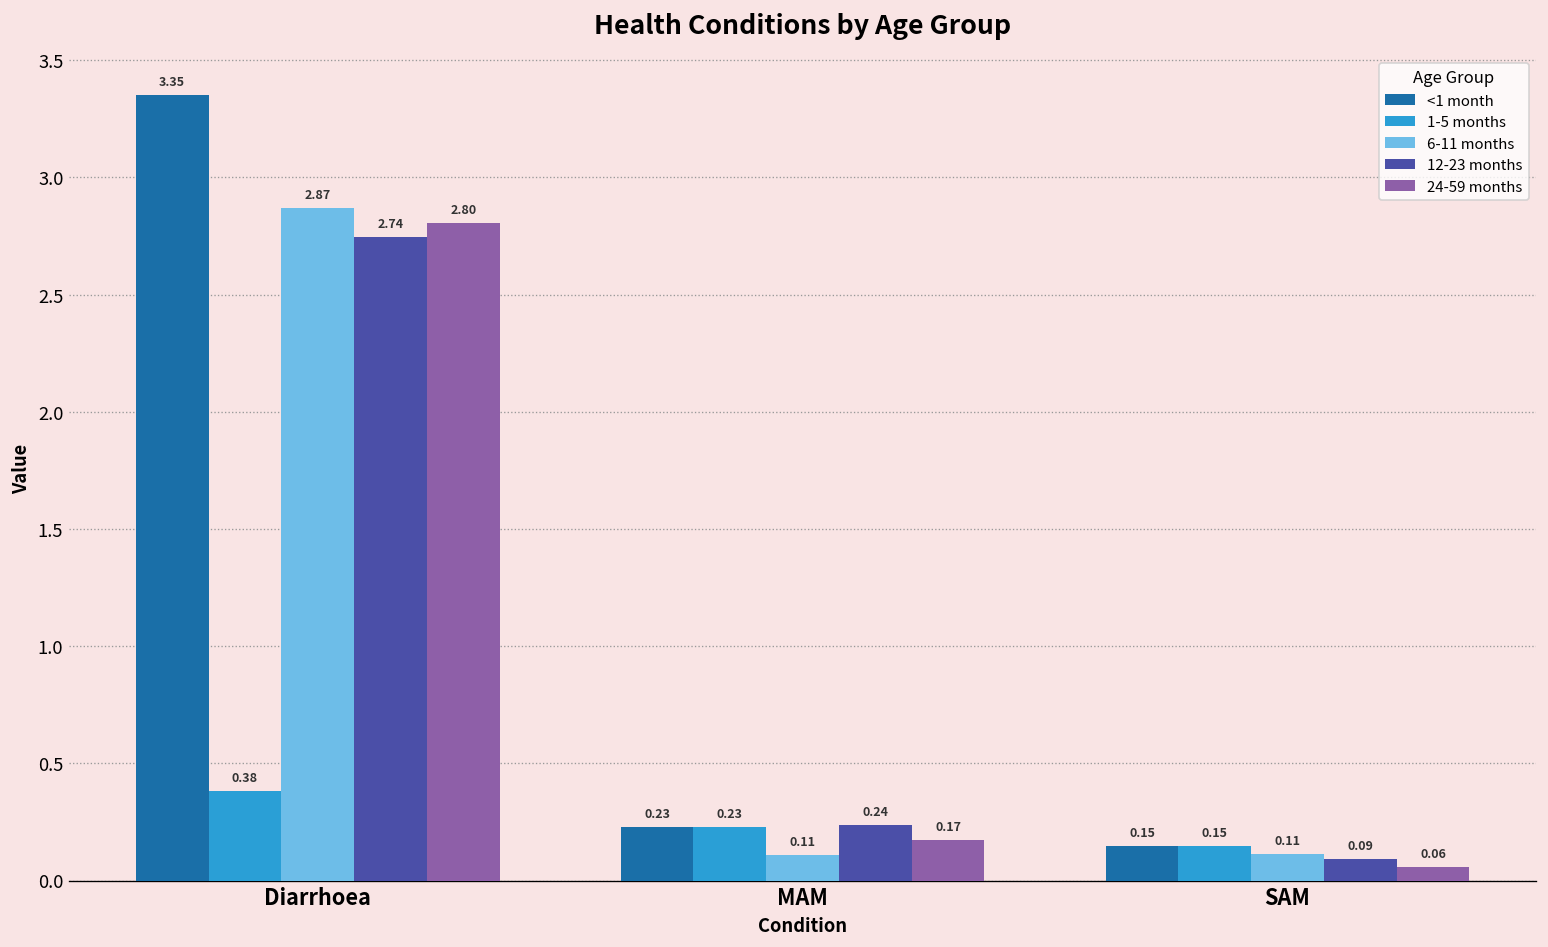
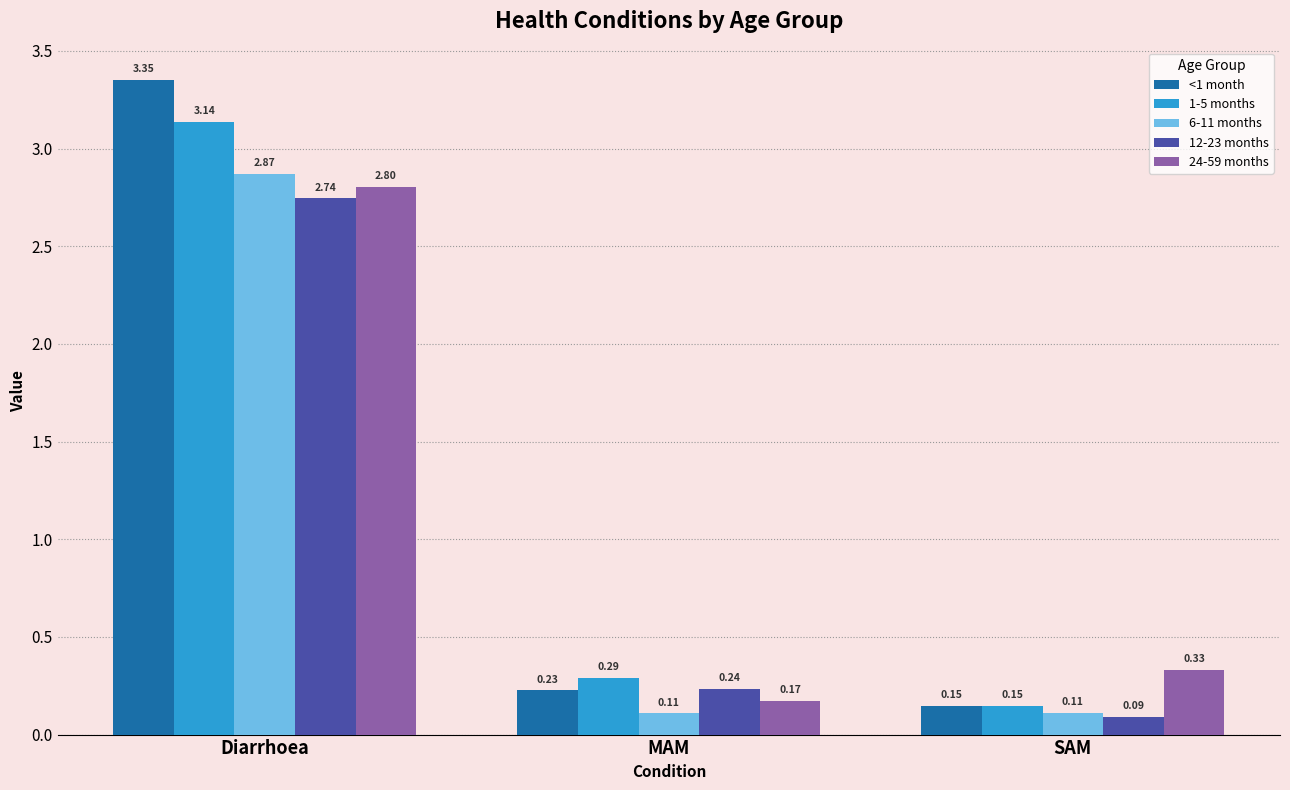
1-5 months, Diarrhoea: 0.38 -> 3.14
1-5 months, MAM: 0.23 -> 0.29
24-59 months, SAM: 0.06 -> 0.33
